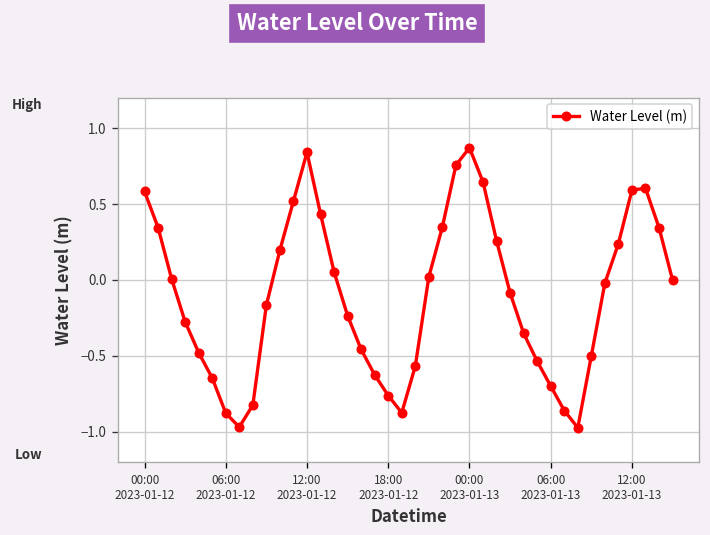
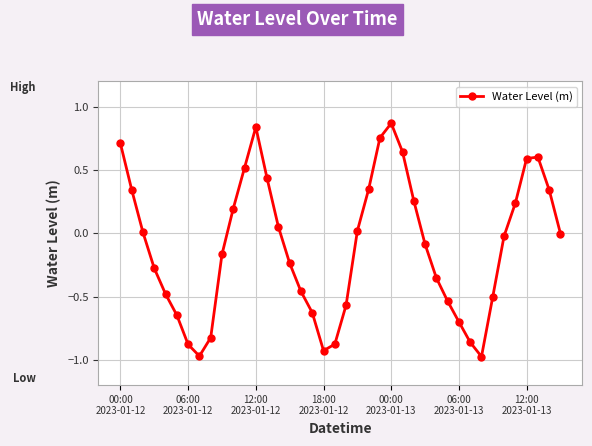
00:00 2023-01-12: 0.58 -> 0.71
18:00 2023-01-12: -0.76 -> -0.93
